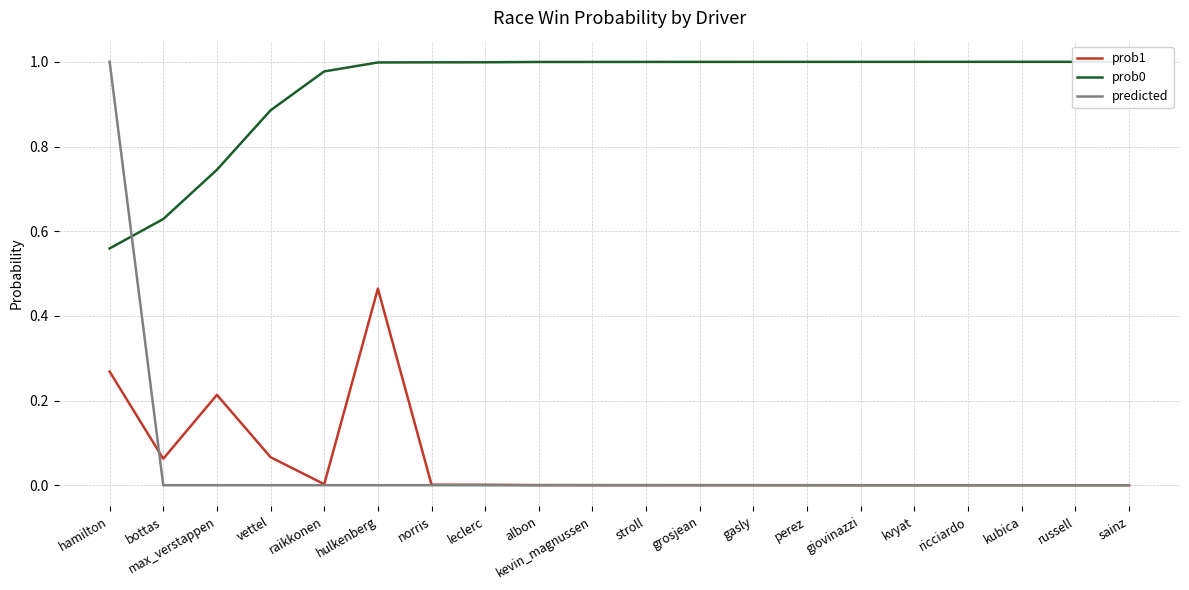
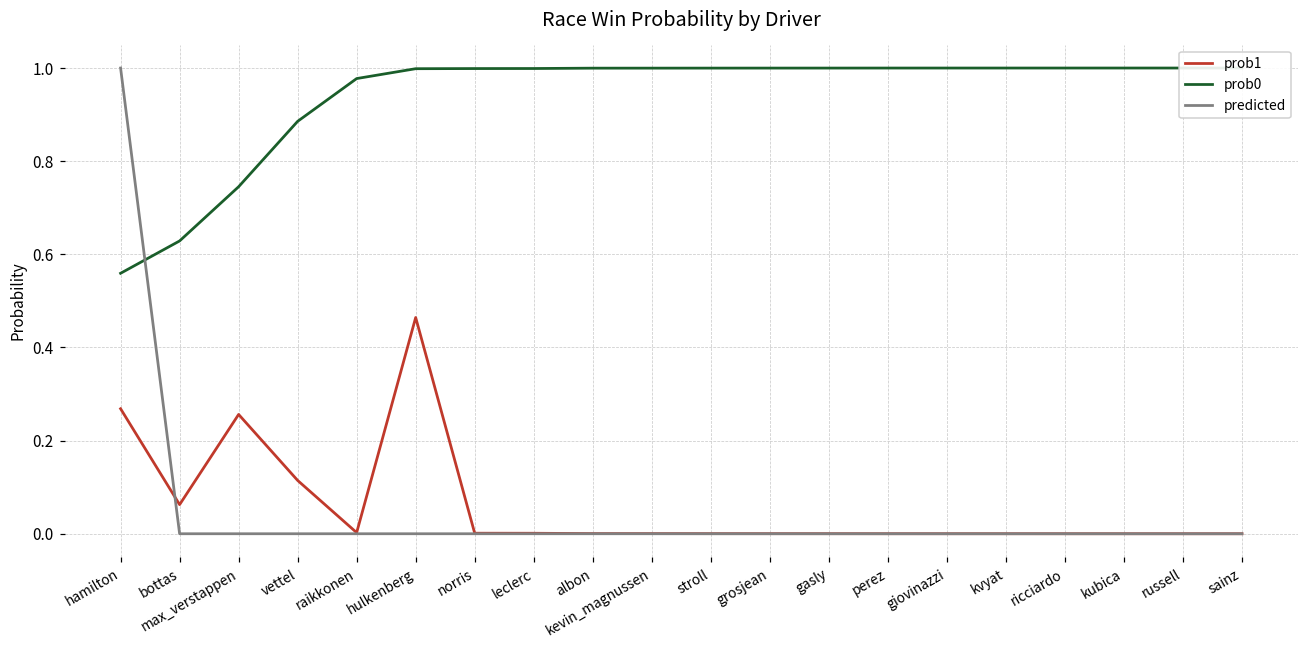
prob1, max_verstappen: 0.21 -> 0.26
prob1, vettel: 0.07 -> 0.11
